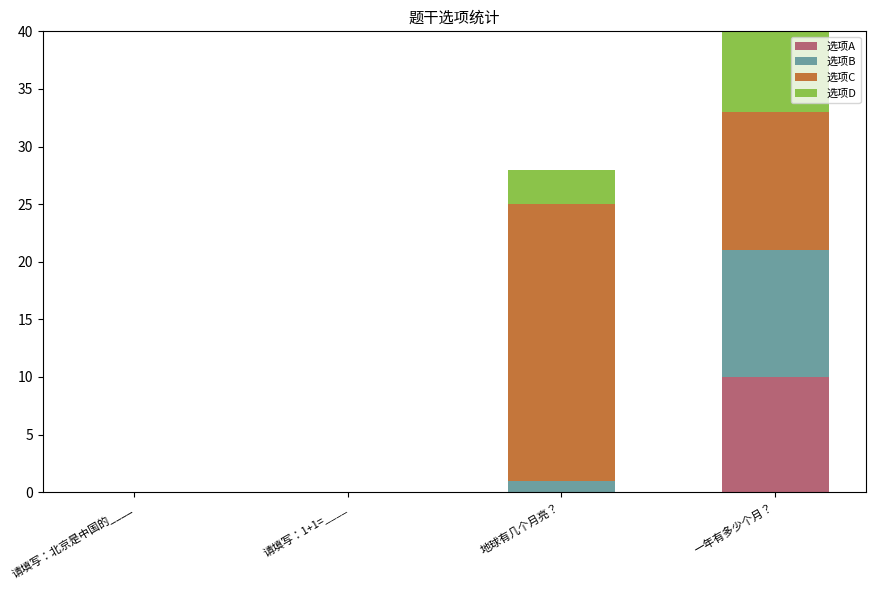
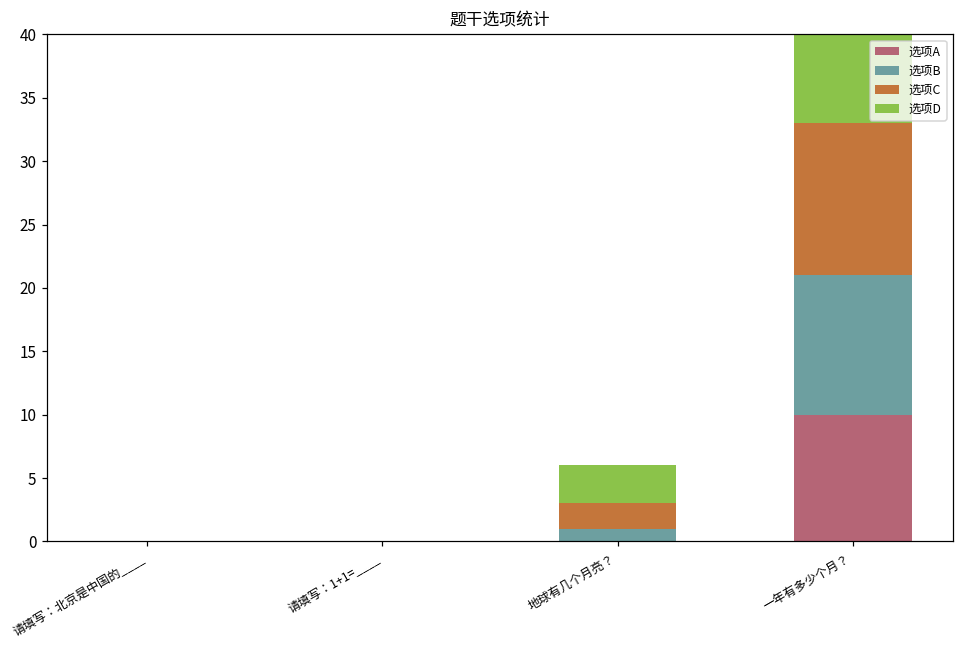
选项C, 地球有几个月亮？: 24 -> 2
